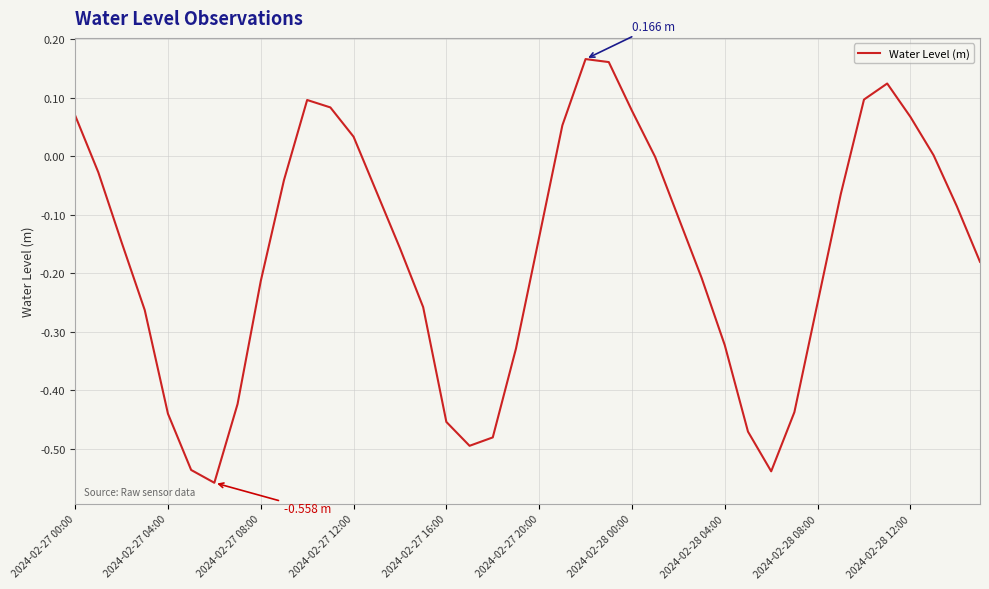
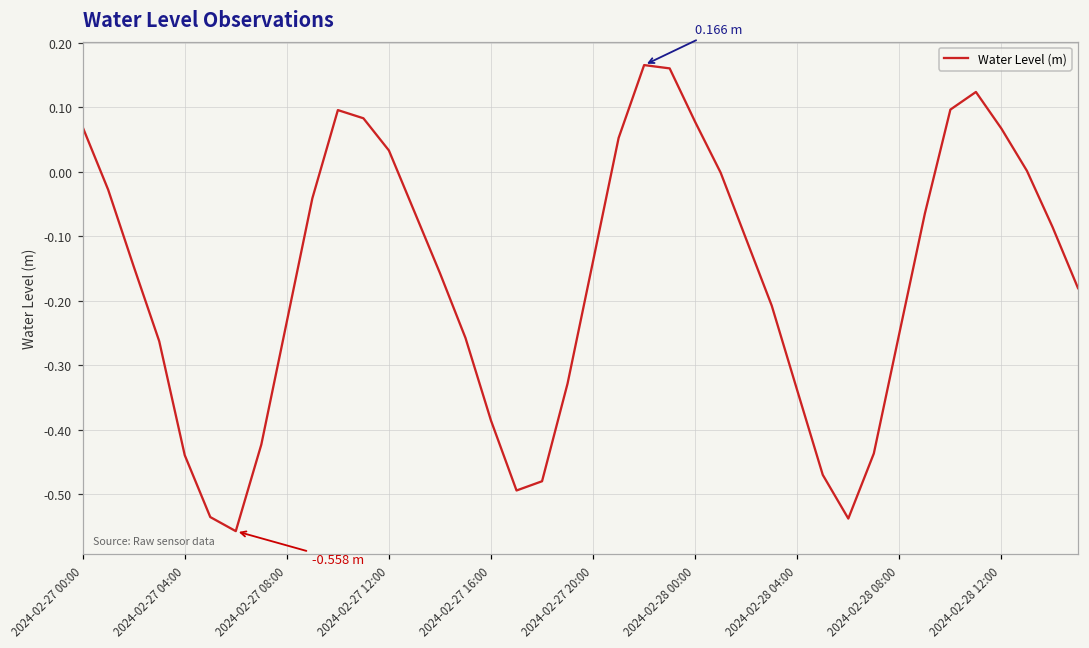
2024-02-27 08:00: -0.21 -> -0.23
2024-02-27 16:00: -0.45 -> -0.39
2024-02-28 04:00: -0.32 -> -0.34
